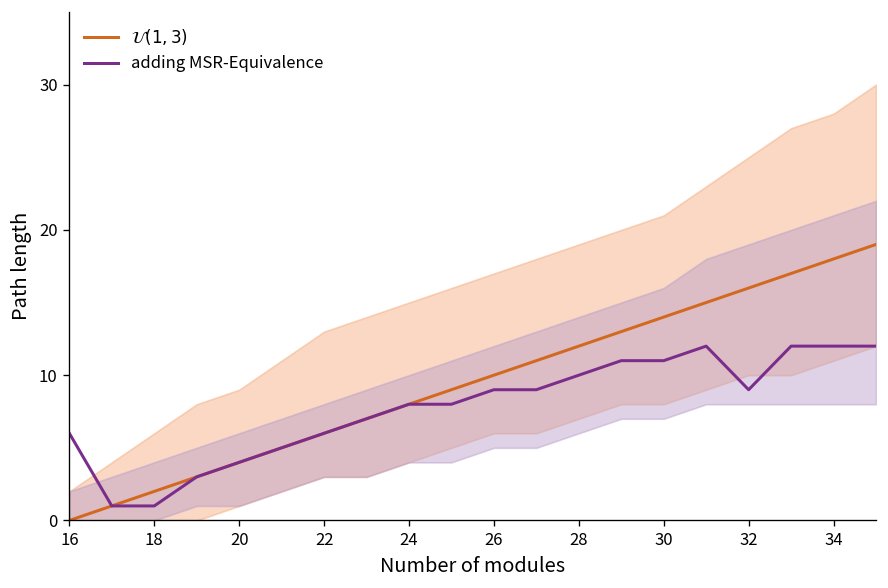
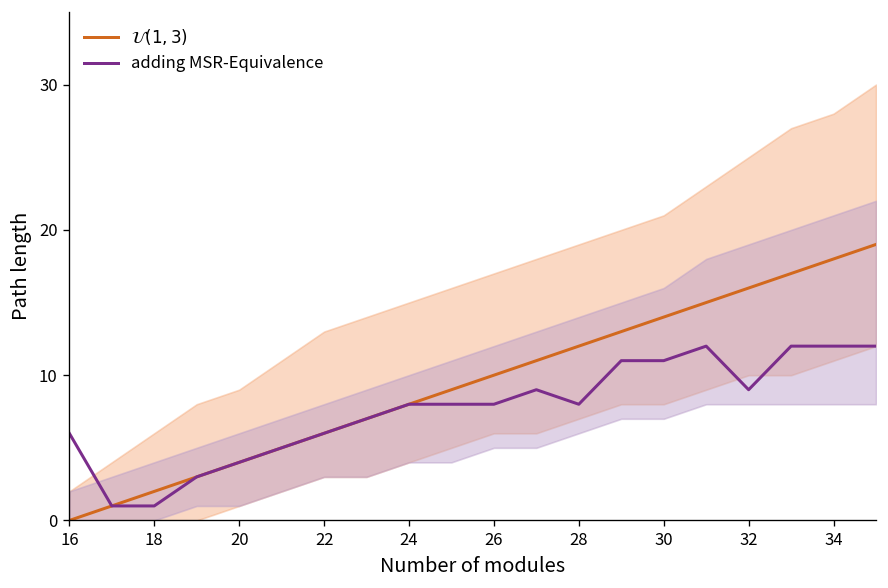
adding MSR-Equivalence, 26: 9 -> 8
adding MSR-Equivalence, 28: 10 -> 8
